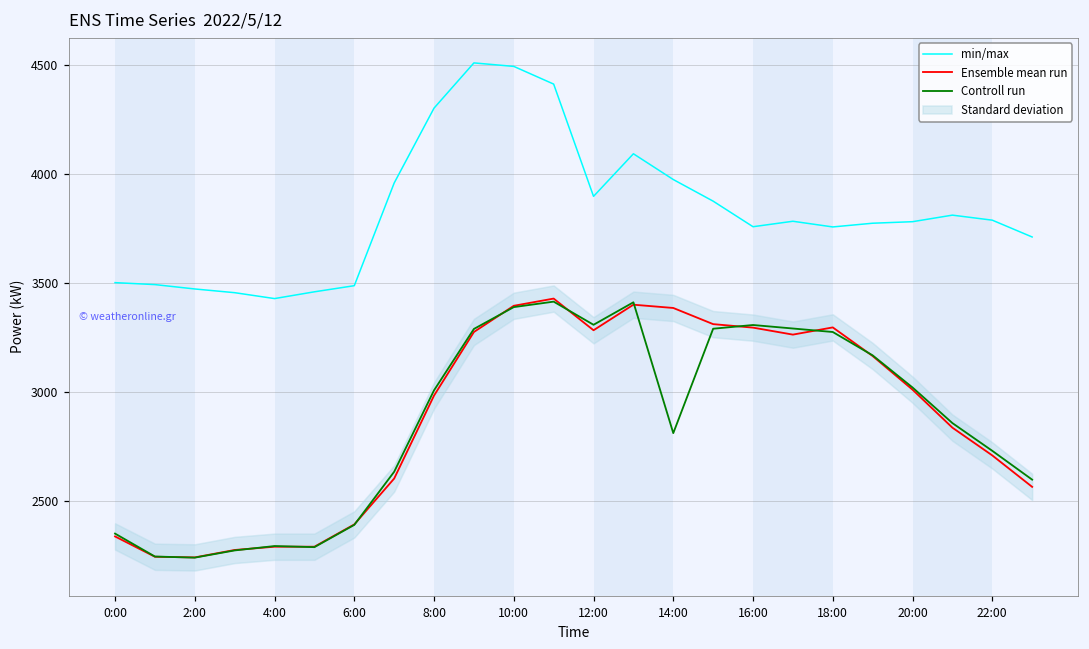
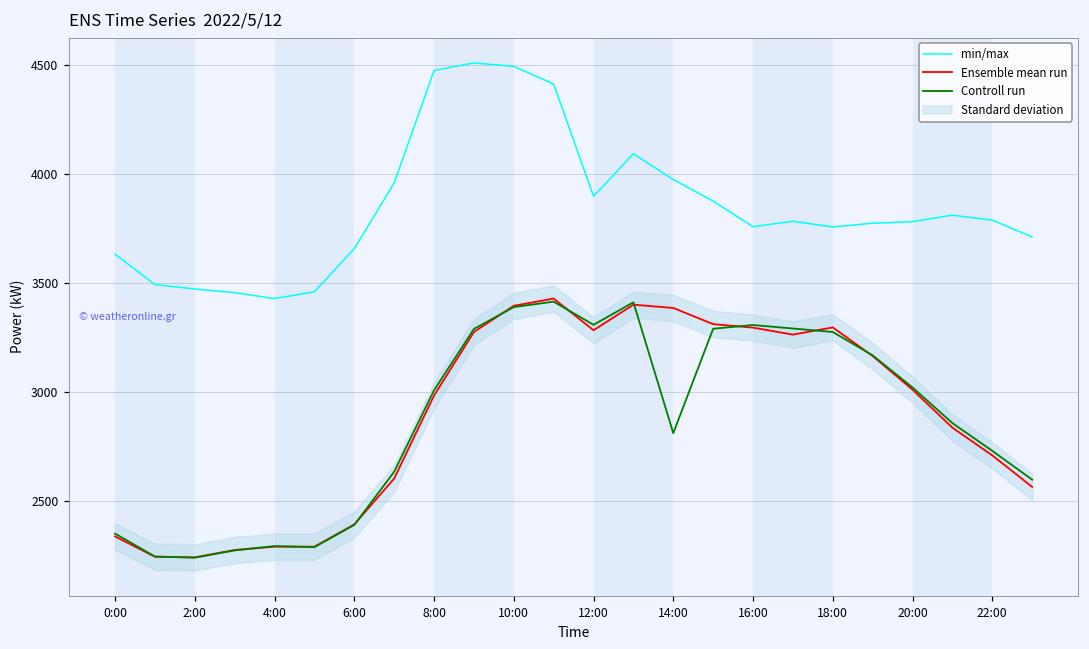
min/max, 0:00: 3500 -> 3630
min/max, 6:00: 3490 -> 3660
min/max, 8:00: 4300 -> 4470
